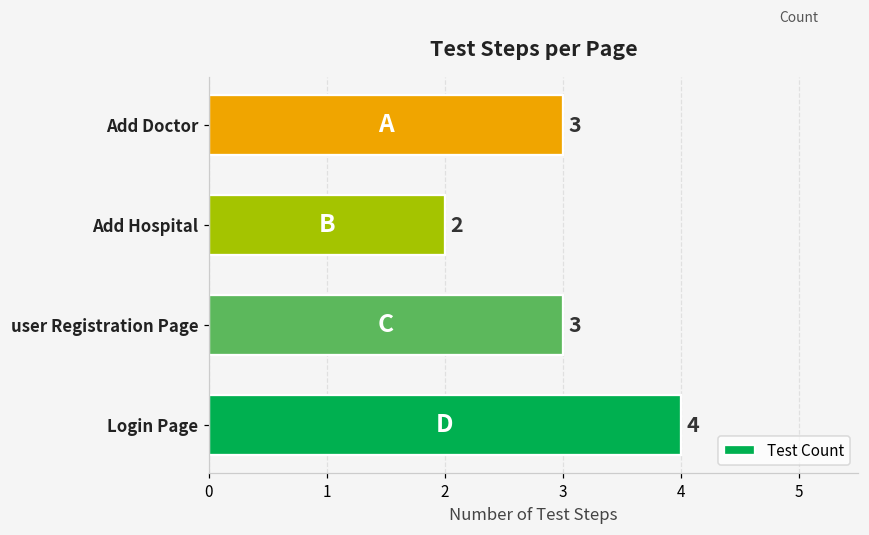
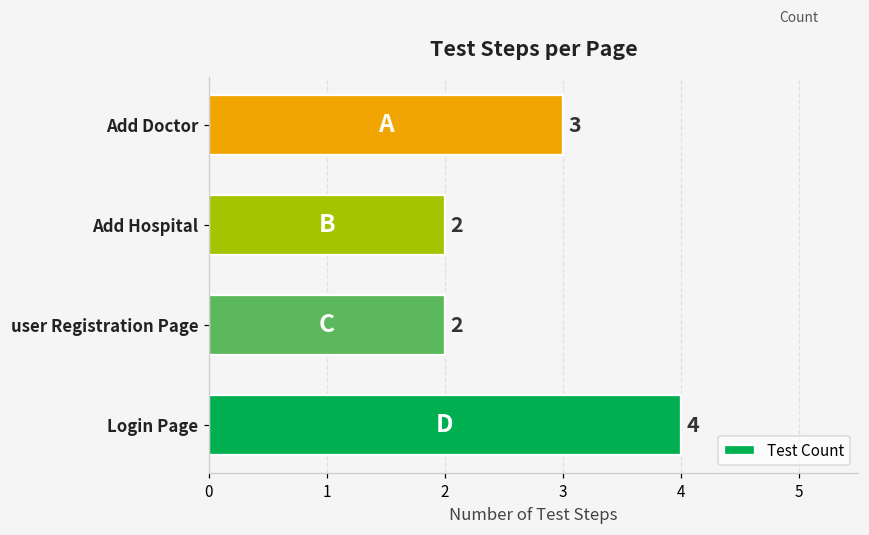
user Registration Page: 3 -> 2
